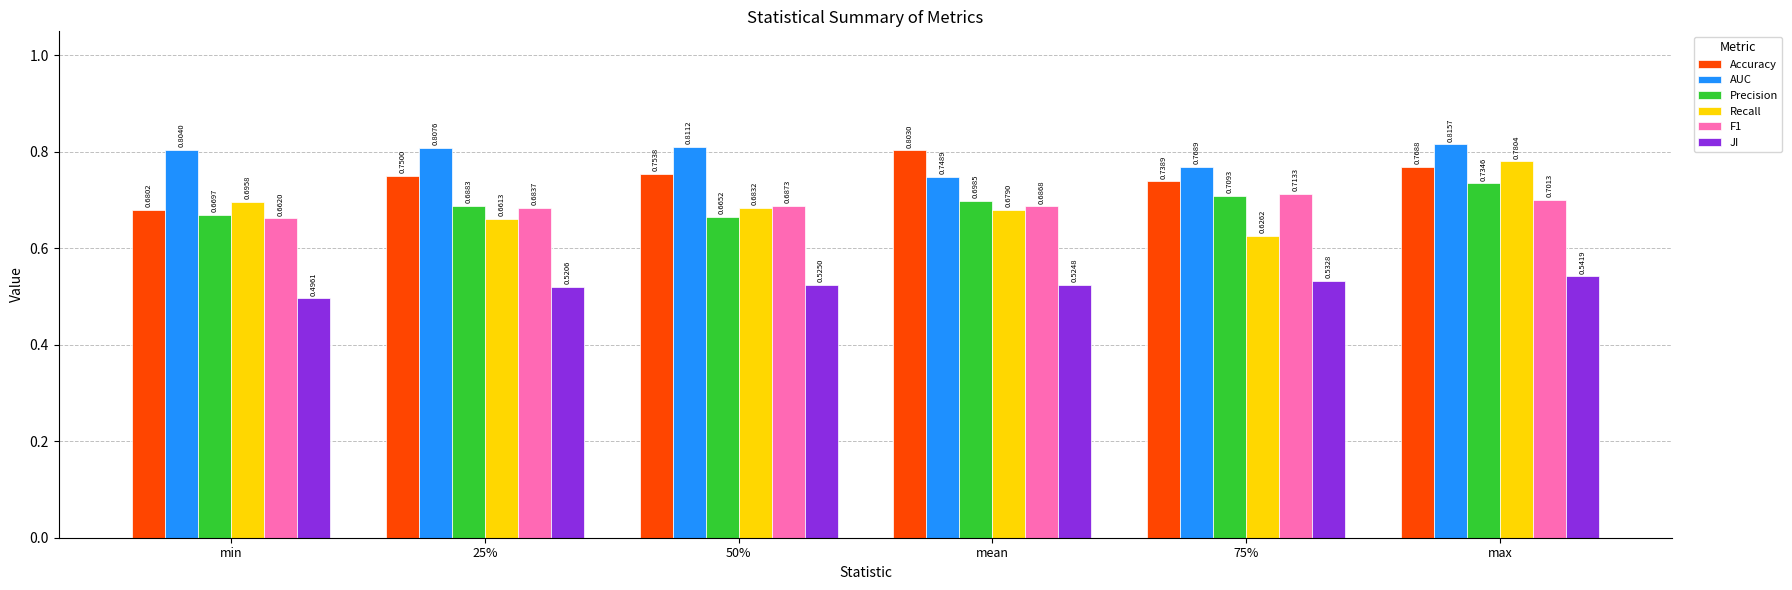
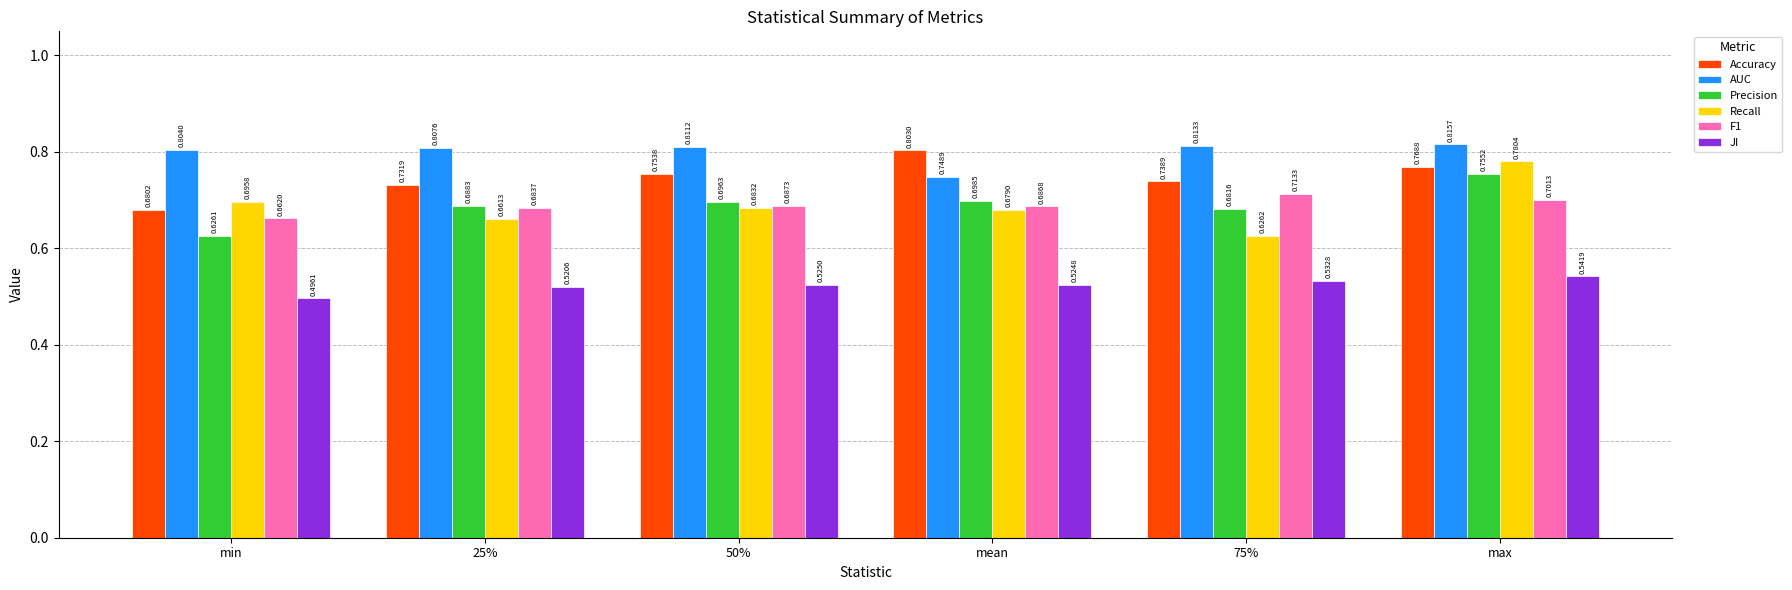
Precision, min: 0.6697 -> 0.6261
Accuracy, 25%: 0.7500 -> 0.7319
Precision, 50%: 0.6652 -> 0.6963
AUC, 75%: 0.7689 -> 0.8133
Precision, 75%: 0.7093 -> 0.6816
Precision, max: 0.7346 -> 0.7552
